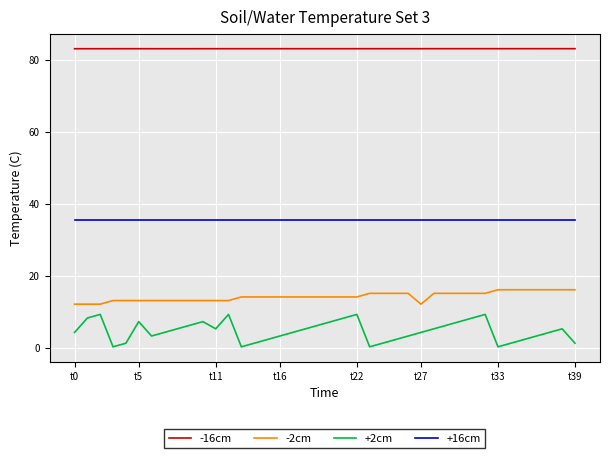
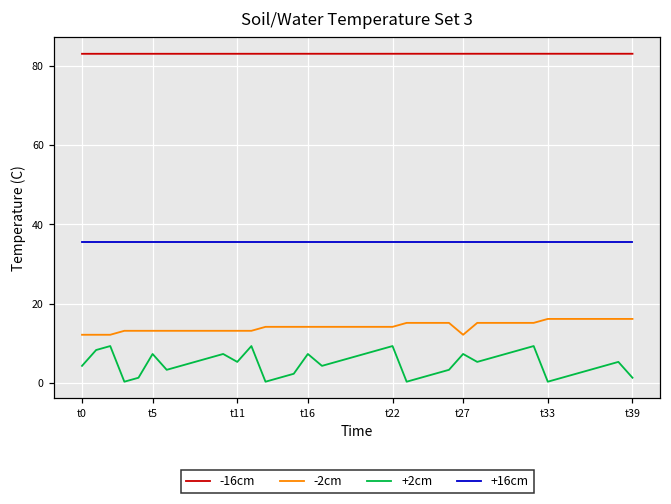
+2cm, t16: 3 -> 7
+2cm, t27: 4 -> 7
